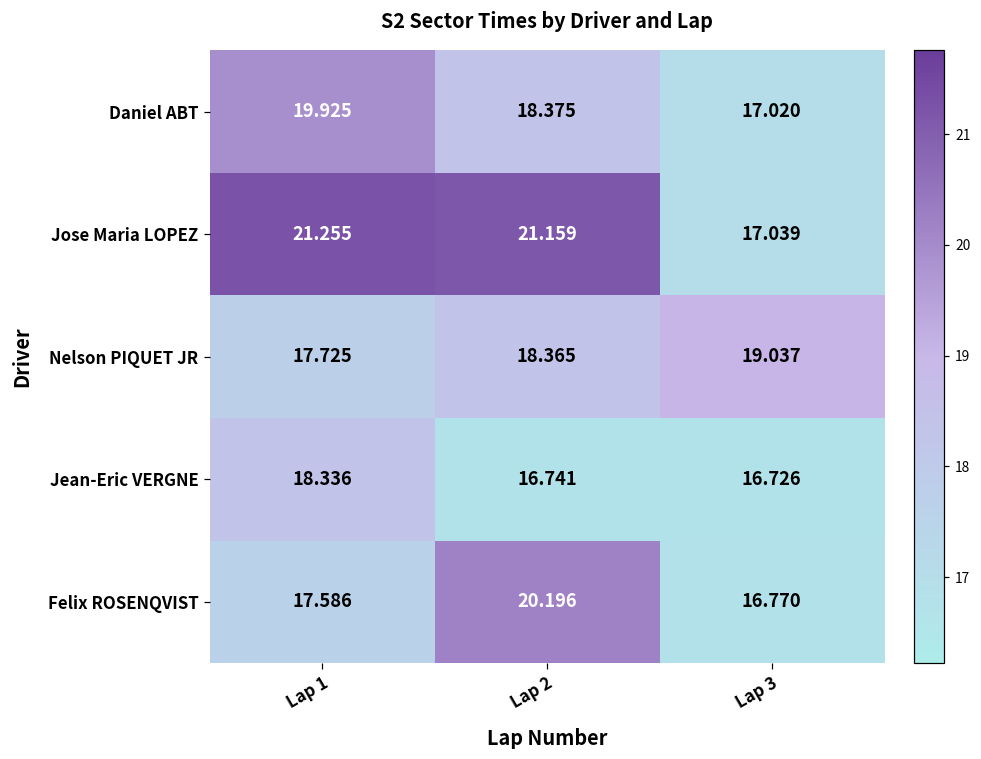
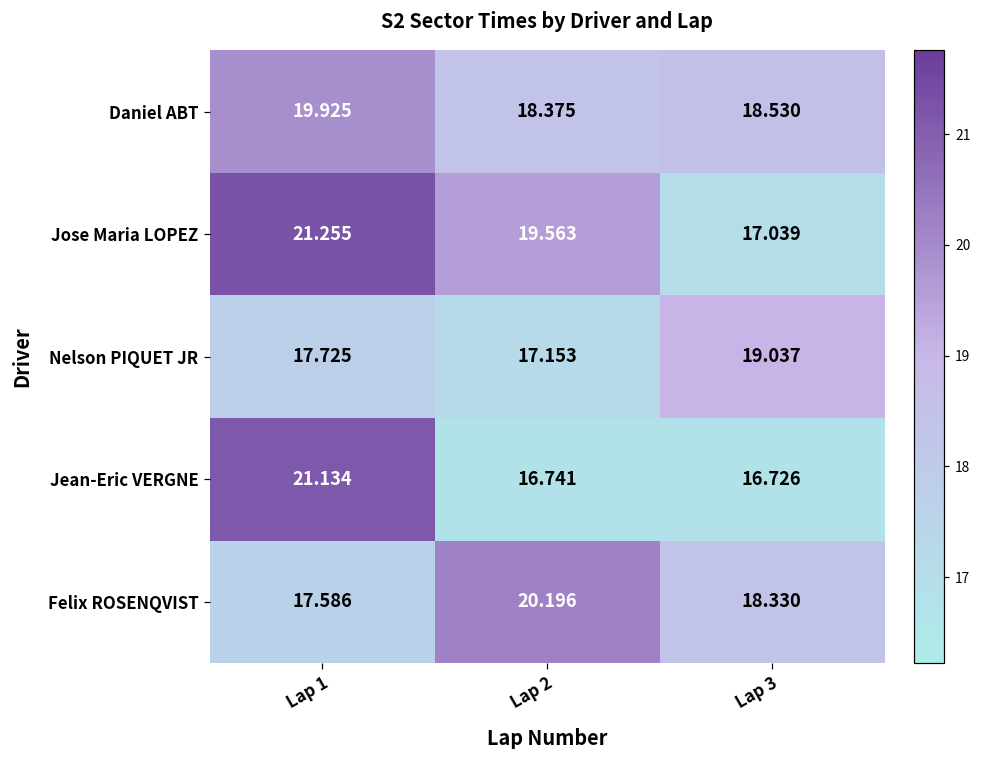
Daniel ABT, Lap 3: 17.020 -> 18.530
Jose Maria LOPEZ, Lap 2: 21.159 -> 19.563
Nelson PIQUET JR, Lap 2: 18.365 -> 17.153
Jean-Eric VERGNE, Lap 1: 18.336 -> 21.134
Felix ROSENQVIST, Lap 3: 16.770 -> 18.330
